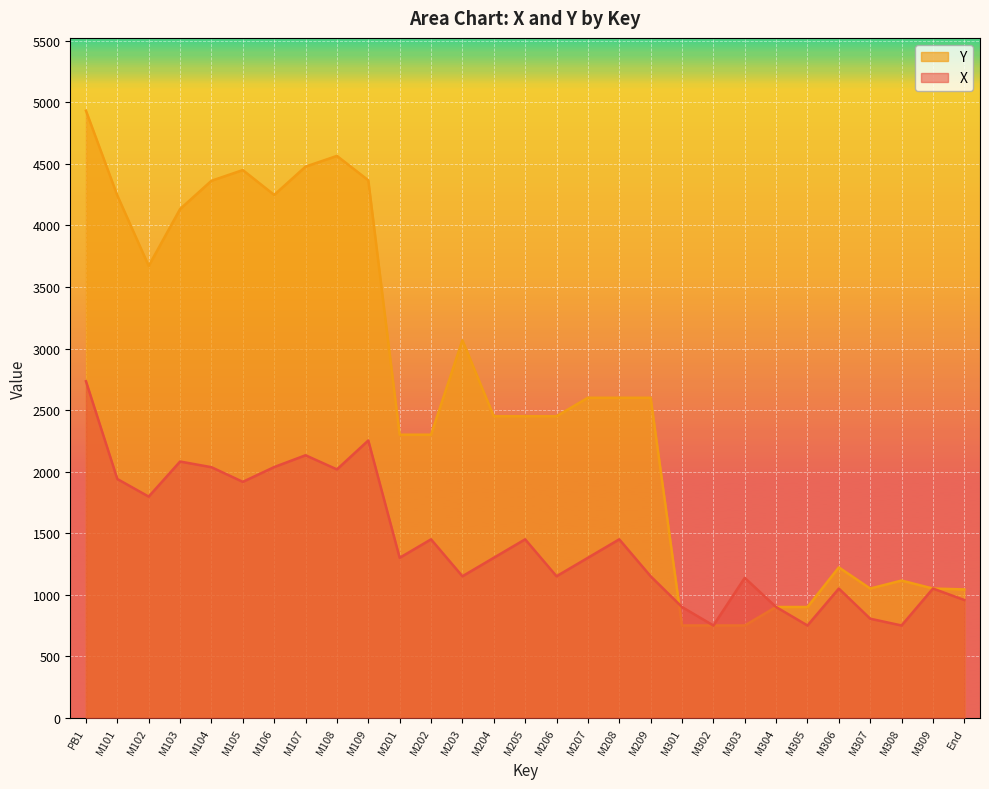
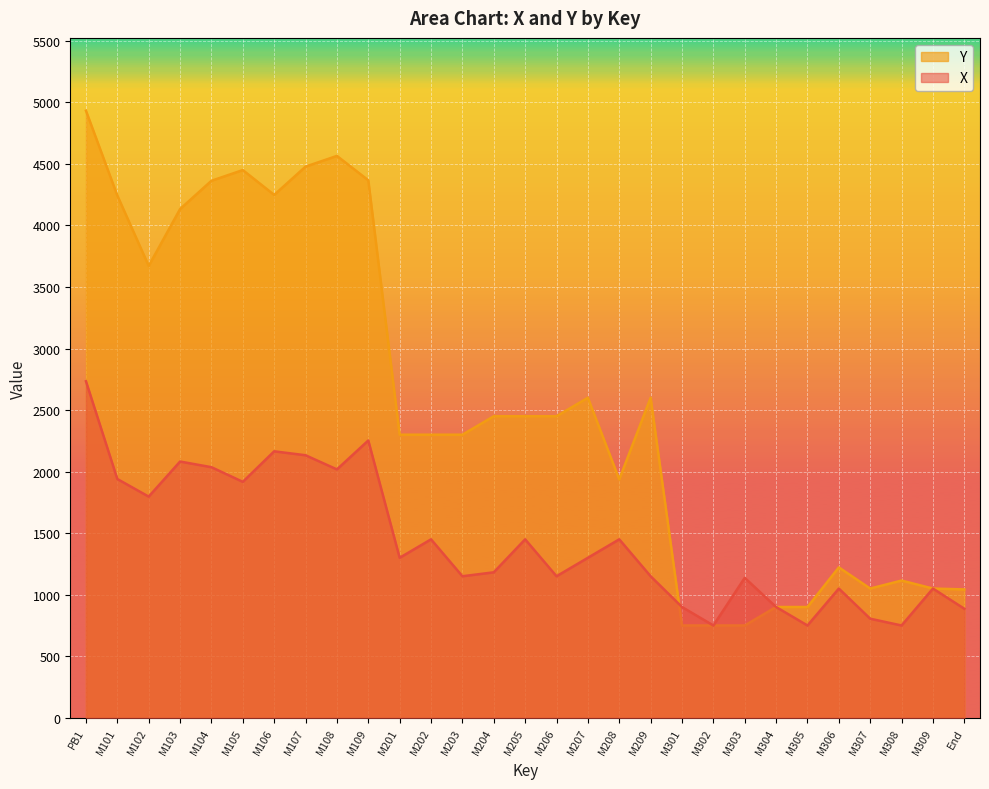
X, M106: 2040 -> 2170
Y, M203: 3070 -> 2300
X, M204: 1300 -> 1180
Y, M208: 2600 -> 1940
X, End: 960 -> 890
